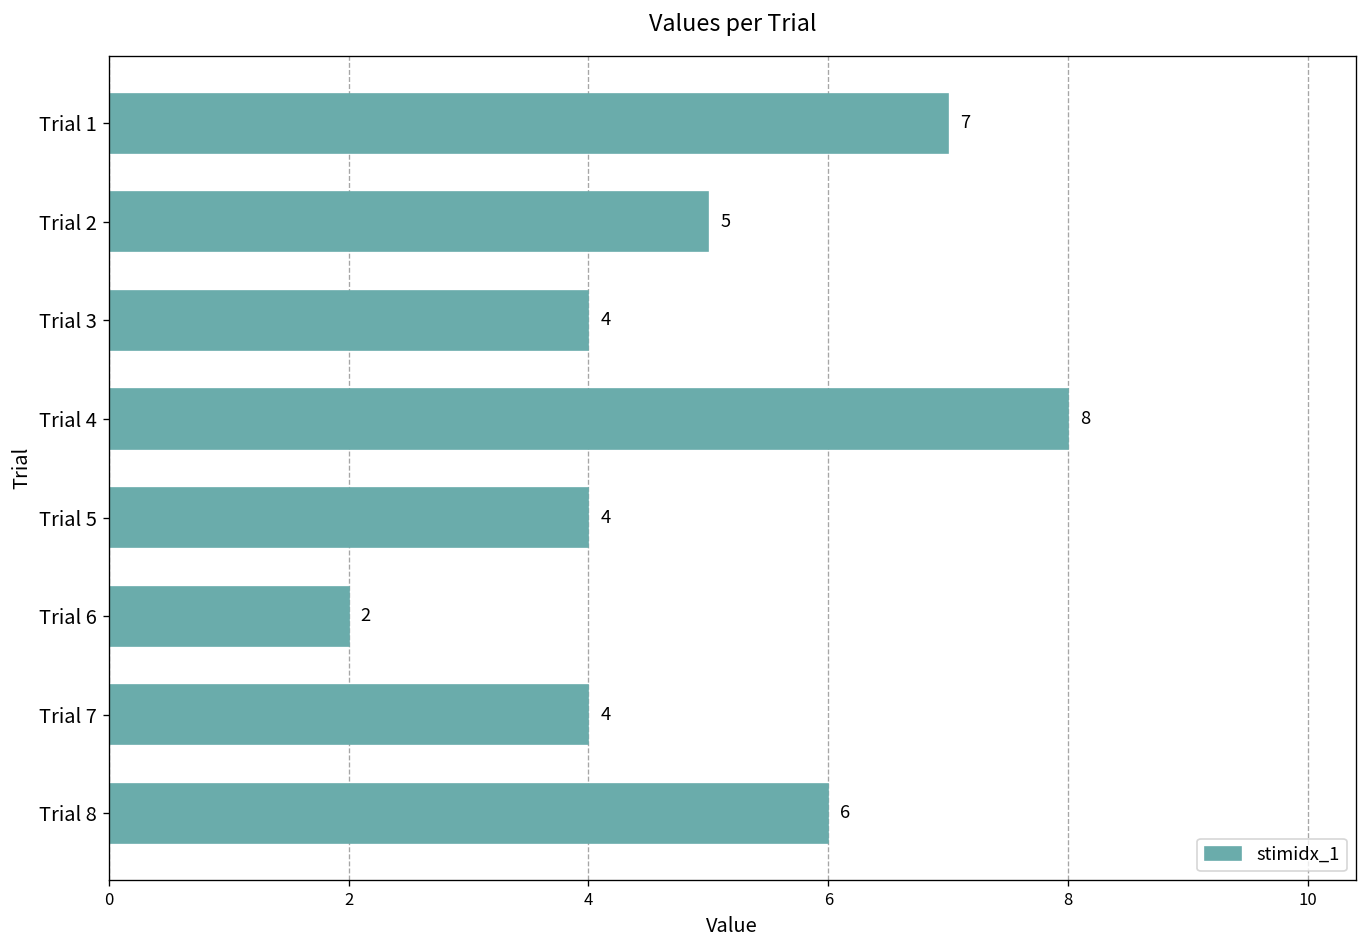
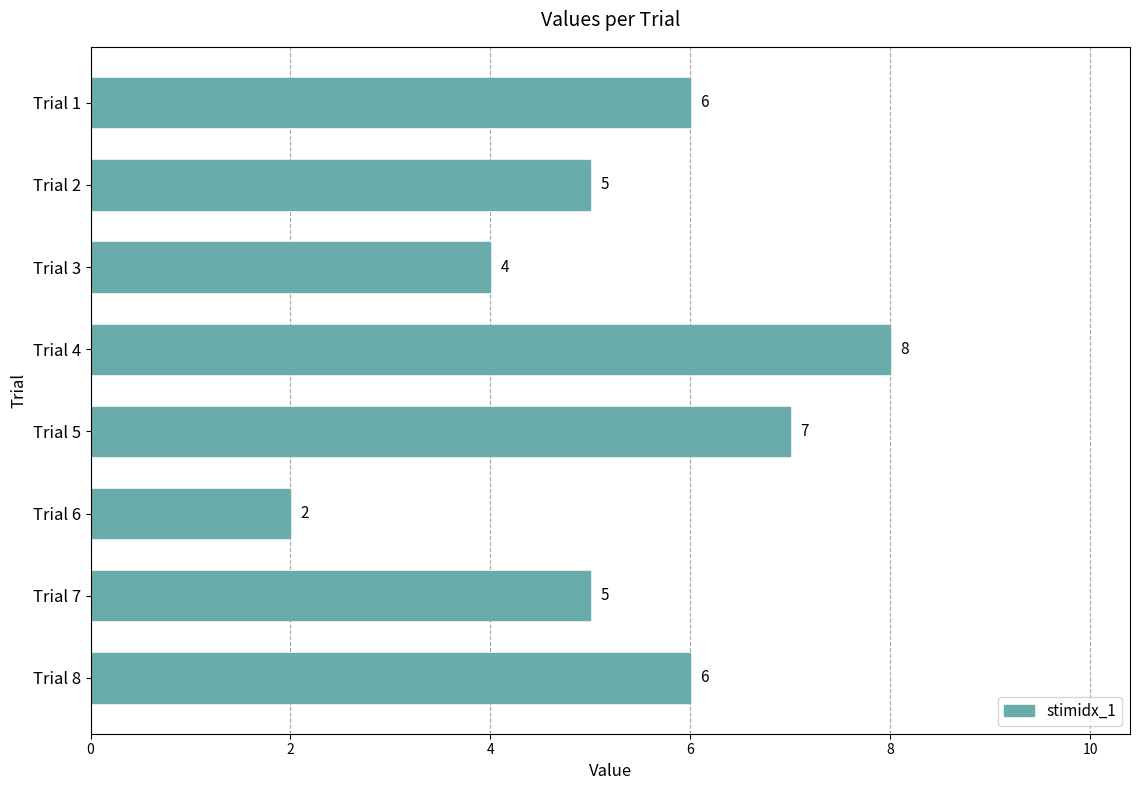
Trial 1: 7 -> 6
Trial 5: 4 -> 7
Trial 7: 4 -> 5
